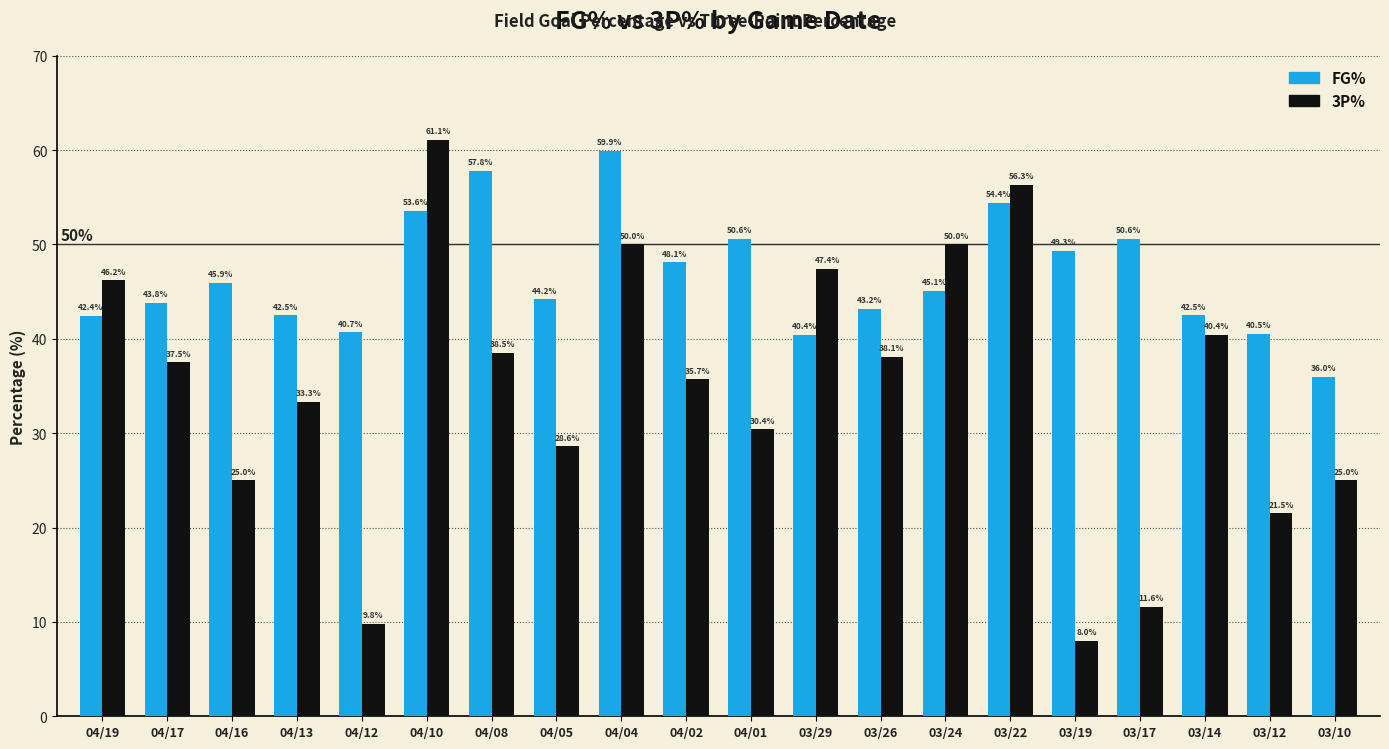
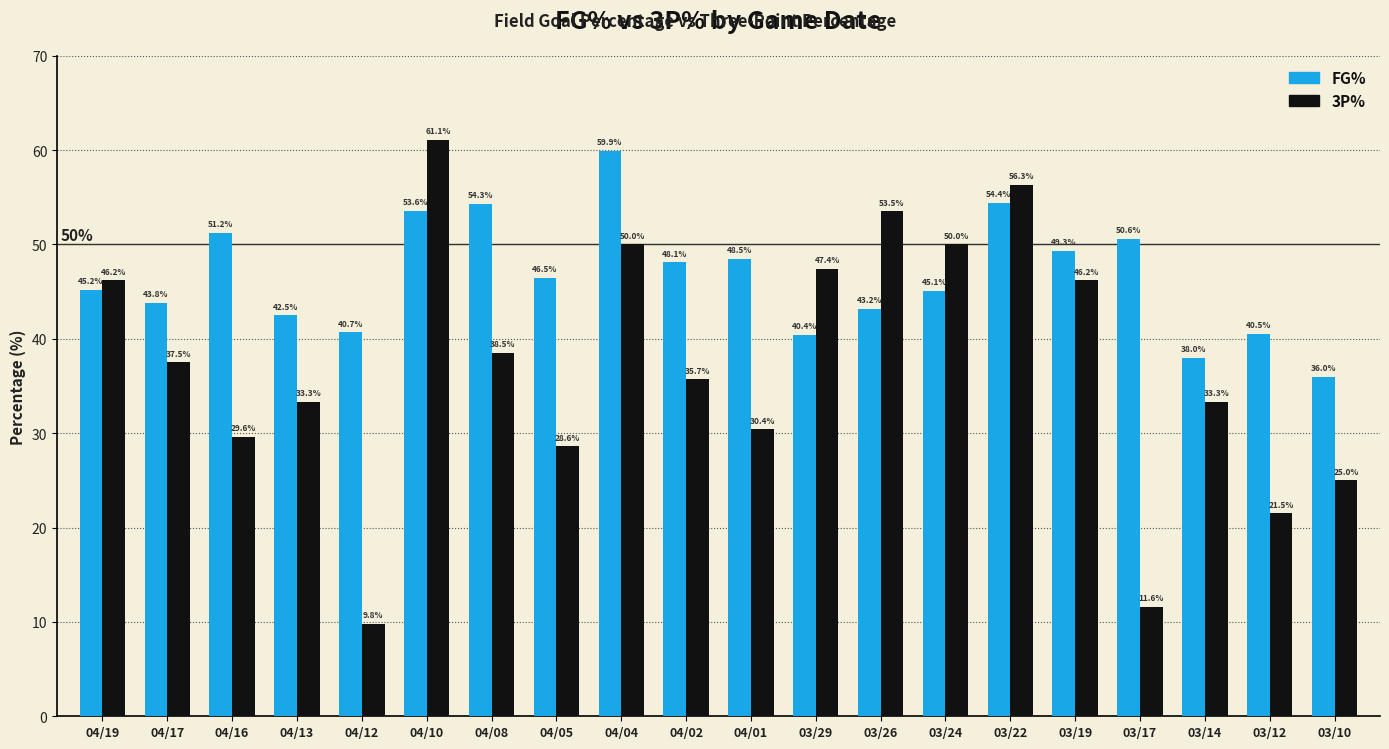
FG%, 04/19: 42.4% -> 45.2%
FG%, 04/16: 45.9% -> 51.2%
3P%, 04/16: 25.0% -> 29.6%
FG%, 04/08: 57.8% -> 54.3%
FG%, 04/05: 44.2% -> 46.5%
FG%, 04/01: 50.6% -> 48.5%
3P%, 03/26: 38.1% -> 53.5%
3P%, 03/19: 8.0% -> 46.2%
FG%, 03/14: 42.5% -> 38.0%
3P%, 03/14: 40.4% -> 33.3%
